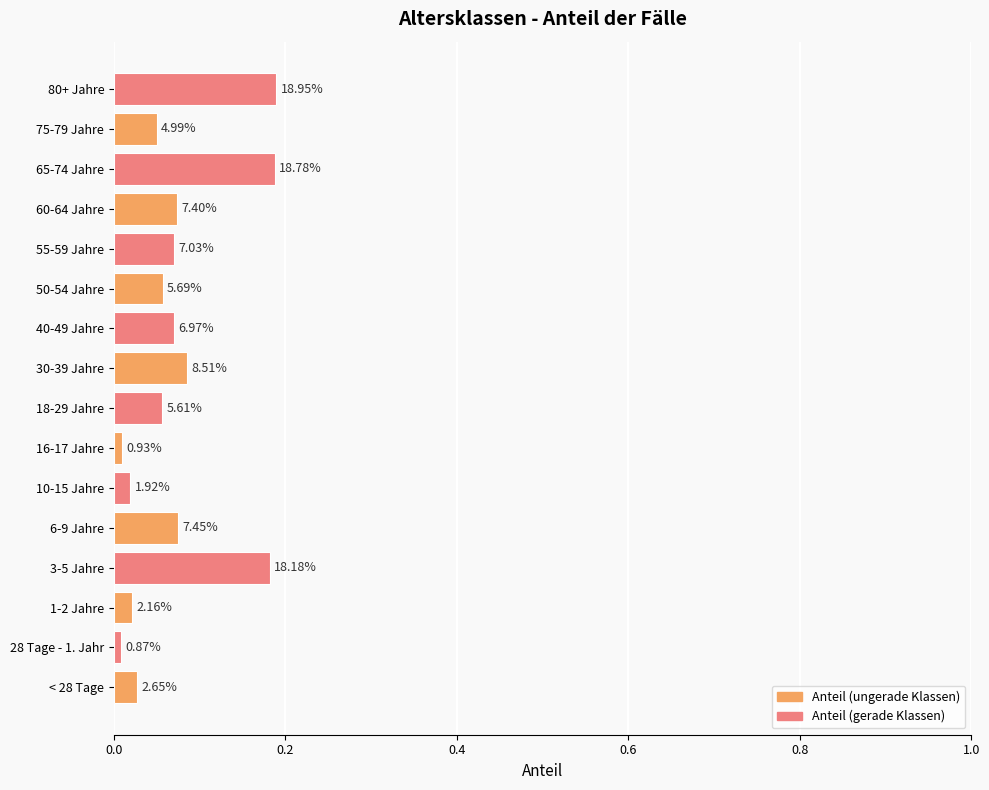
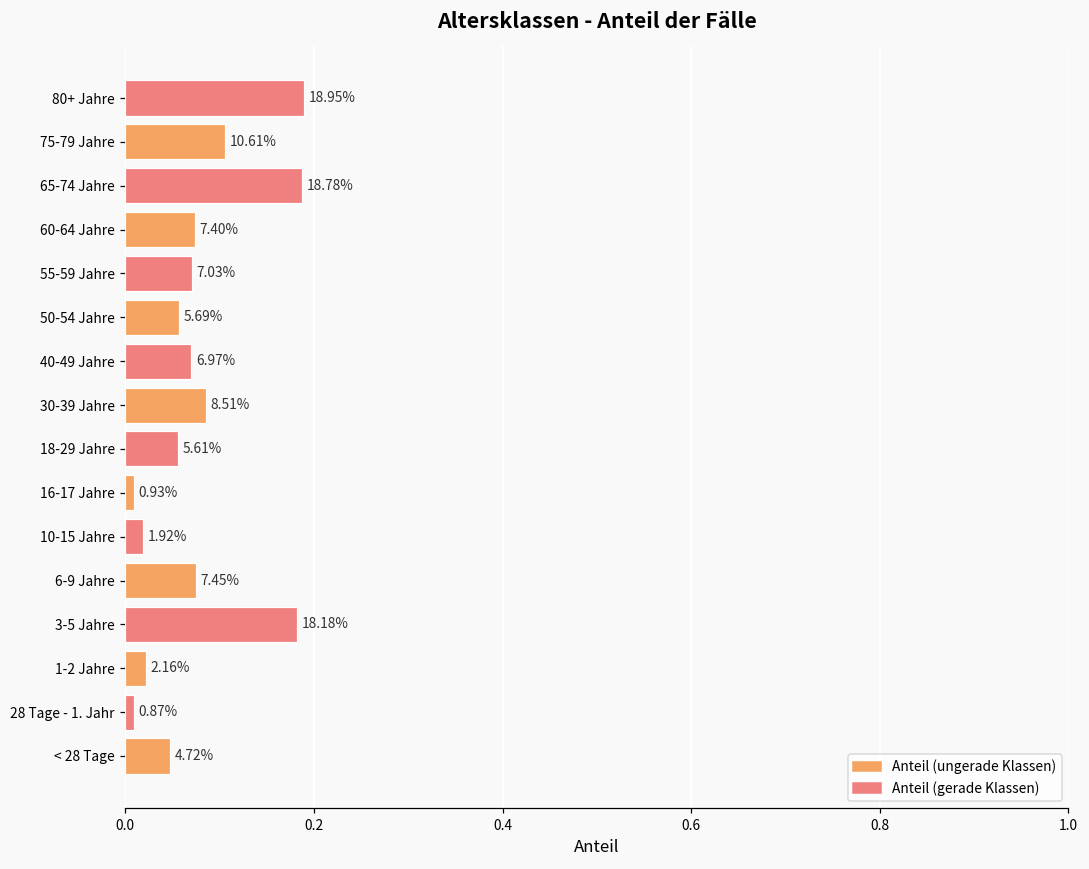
75-79 Jahre: 4.99% -> 10.61%
< 28 Tage: 2.65% -> 4.72%
